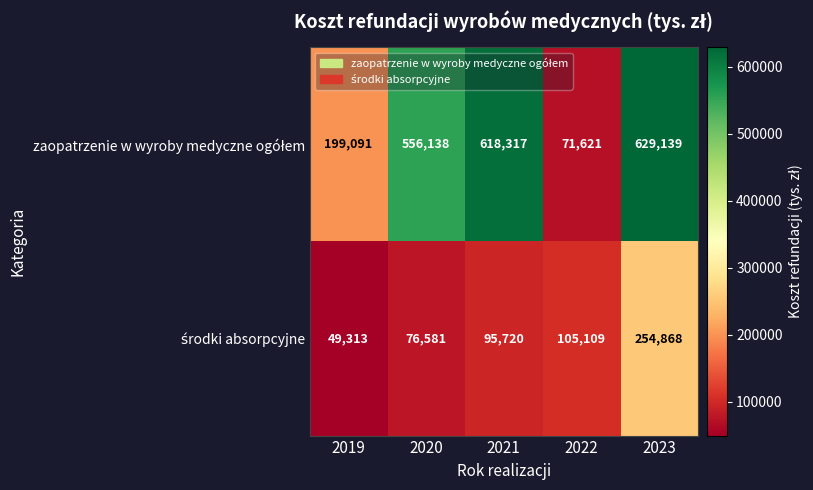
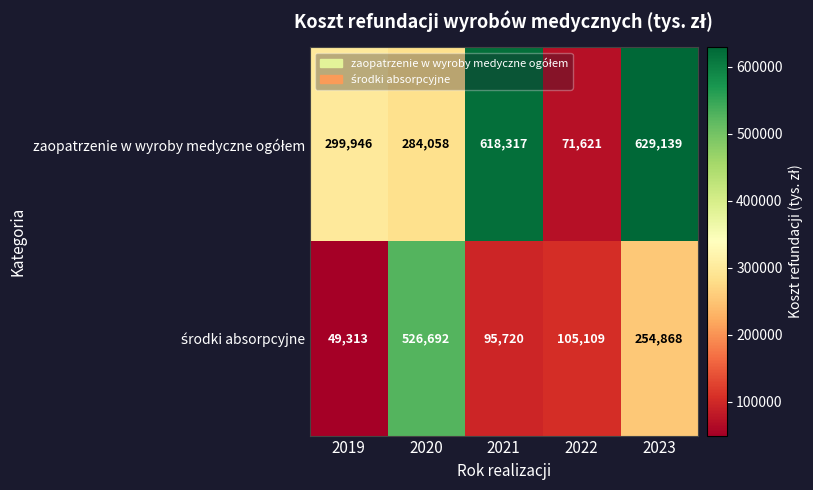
zaopatrzenie w wyroby medyczne ogółem, 2019: 199,091 -> 299,946
zaopatrzenie w wyroby medyczne ogółem, 2020: 556,138 -> 284,058
środki absorpcyjne, 2020: 76,581 -> 526,692
